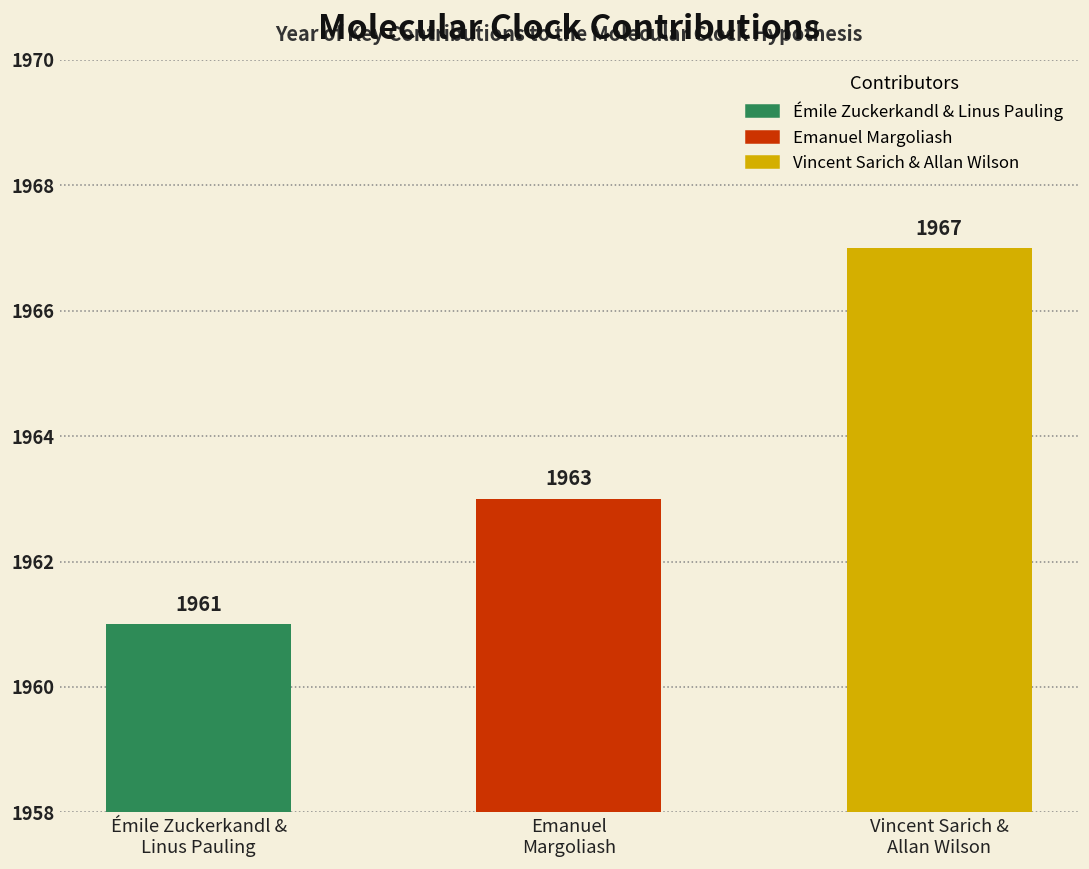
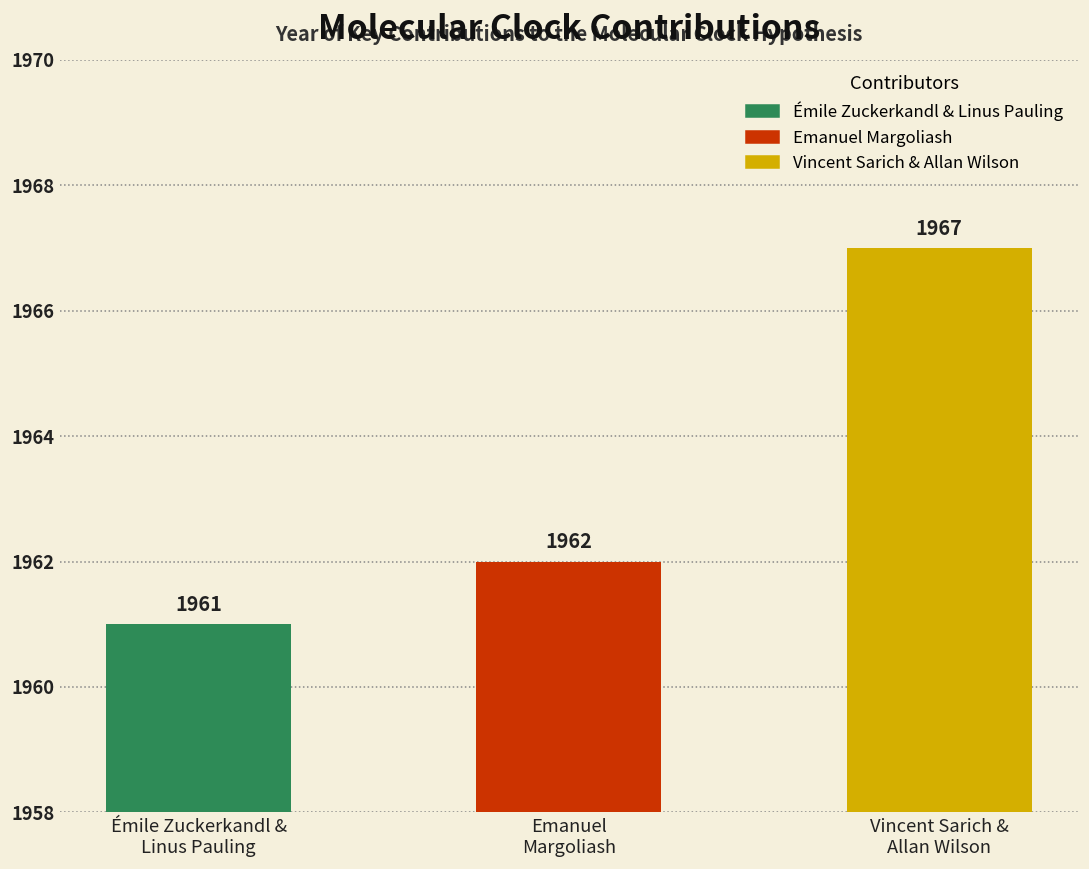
Emanuel Margoliash: 1963 -> 1962
